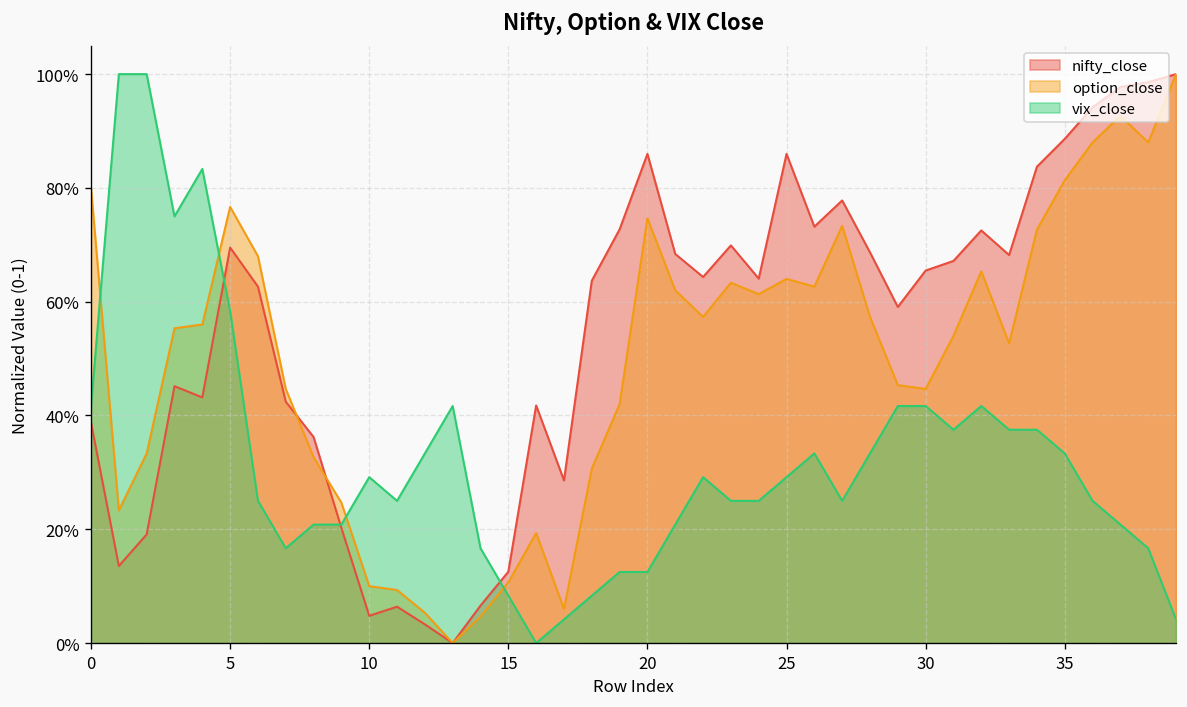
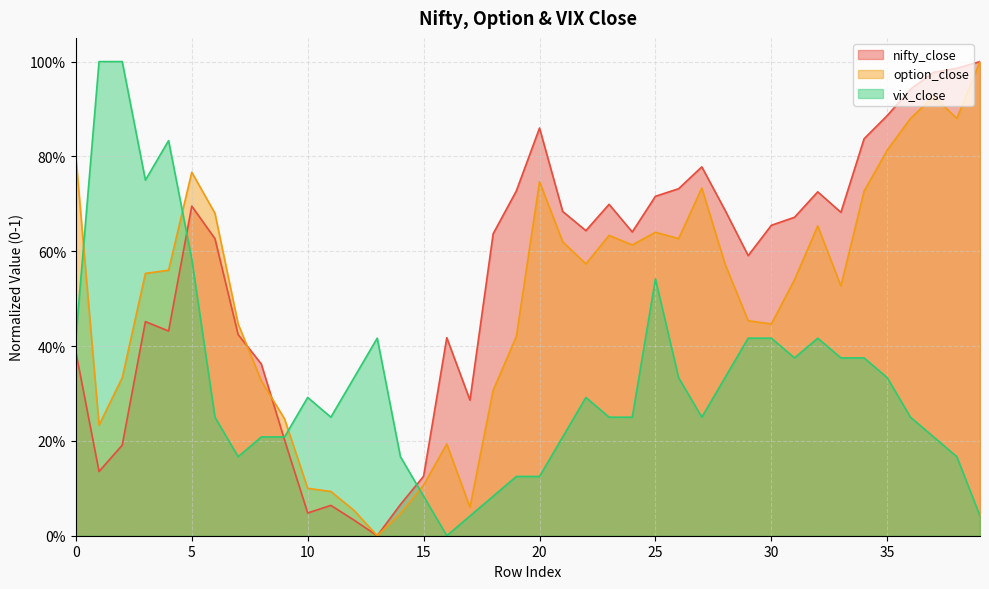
nifty_close, 25: 86% -> 72%
vix_close, 25: 29% -> 54%
